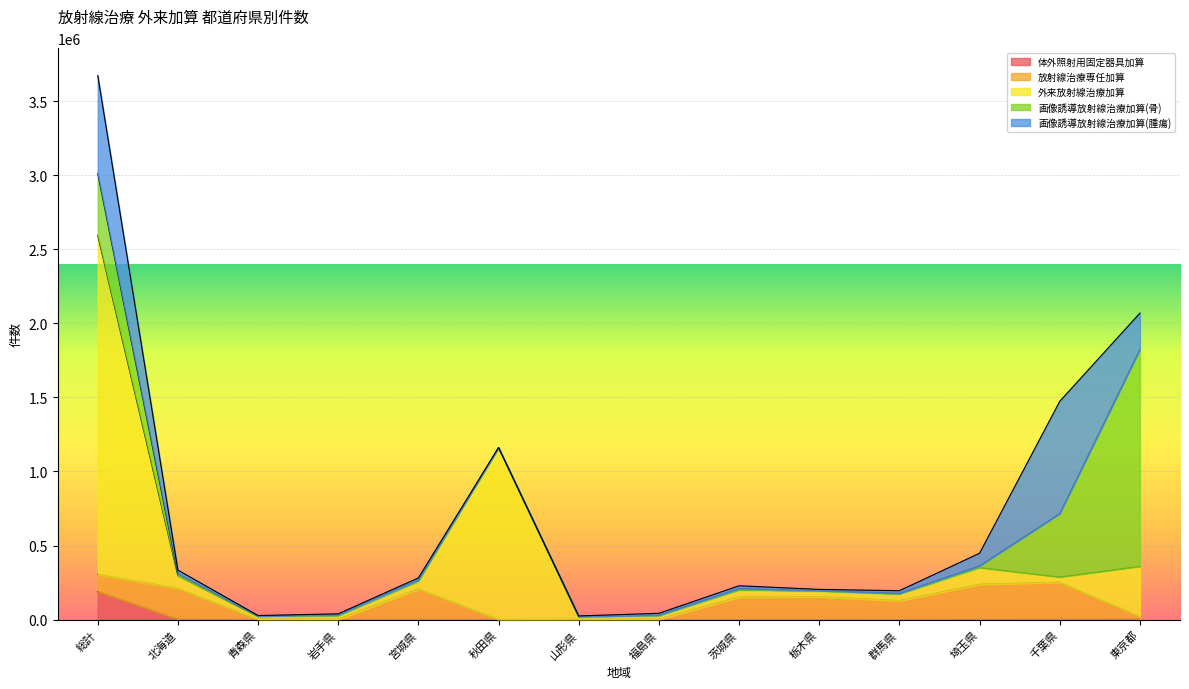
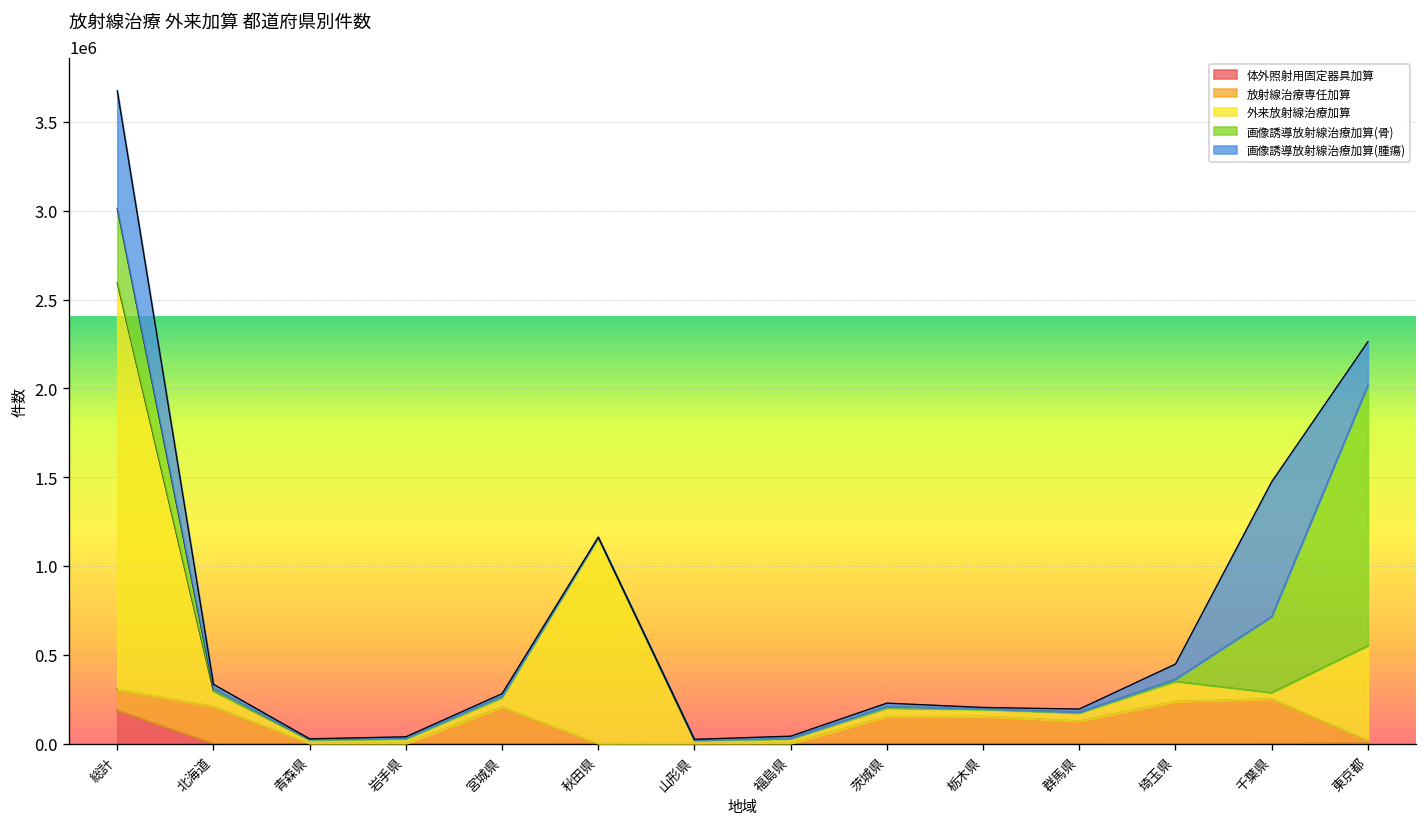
外来放射線治療加算, 東京都: 340000 -> 530000
